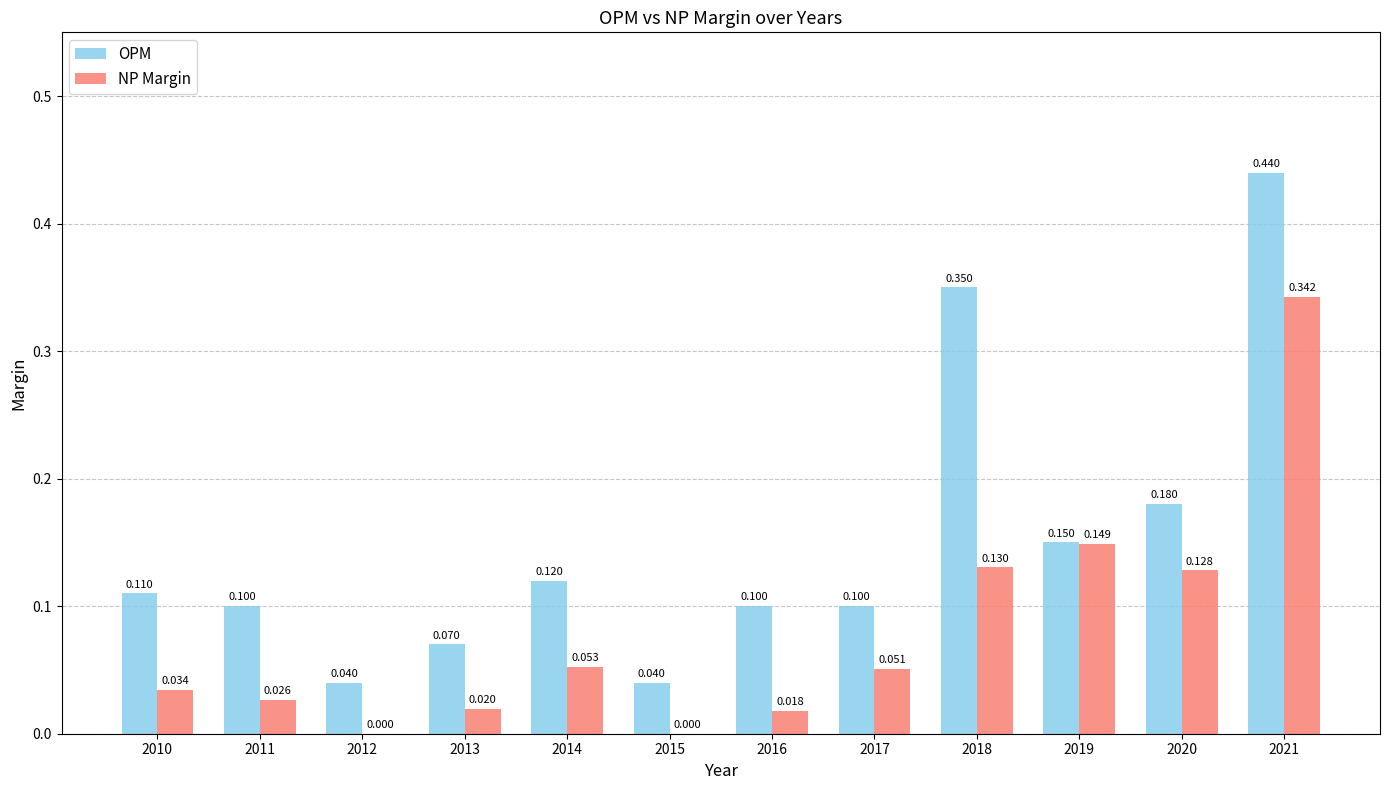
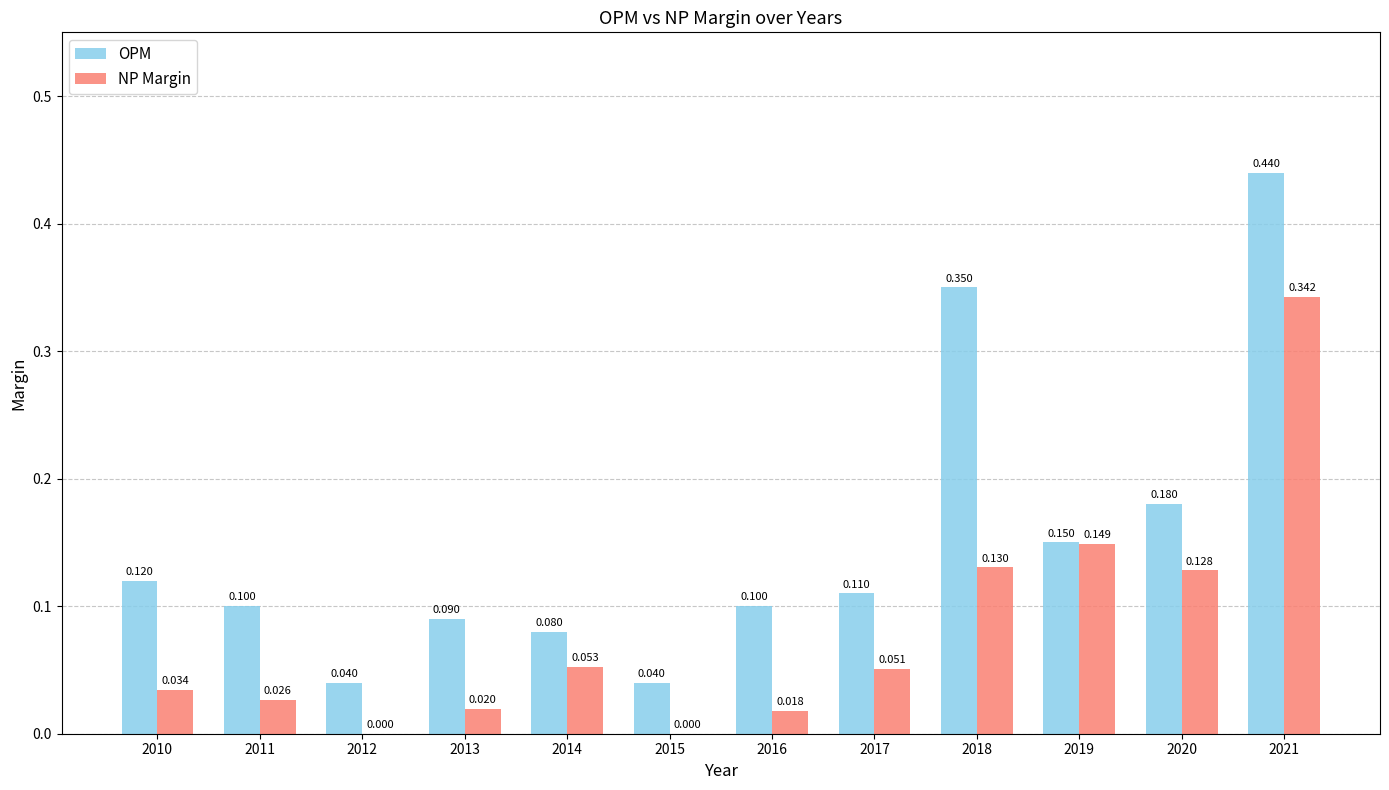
OPM, 2010: 0.110 -> 0.120
OPM, 2013: 0.070 -> 0.090
OPM, 2014: 0.120 -> 0.080
OPM, 2017: 0.100 -> 0.110
